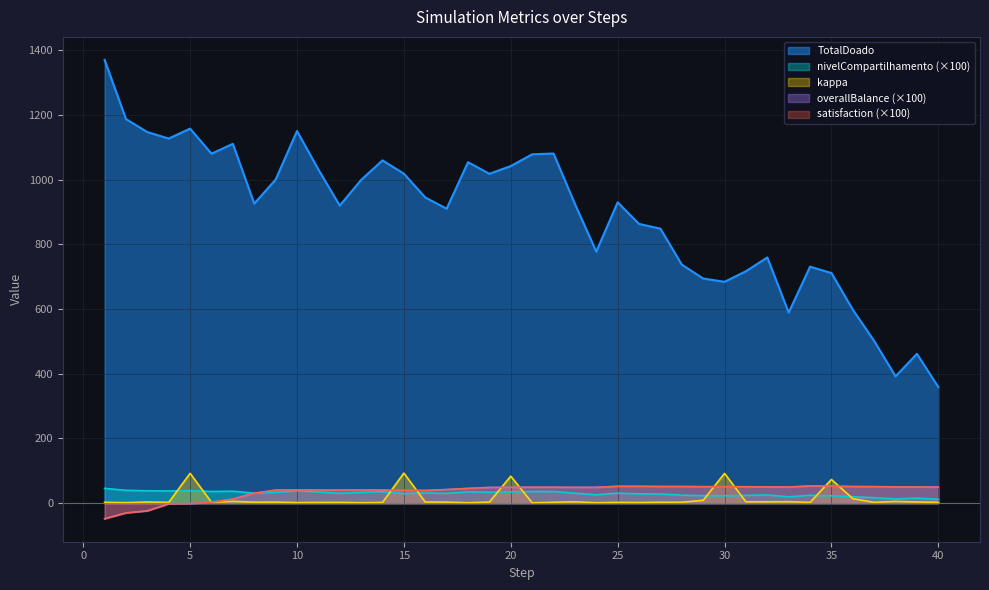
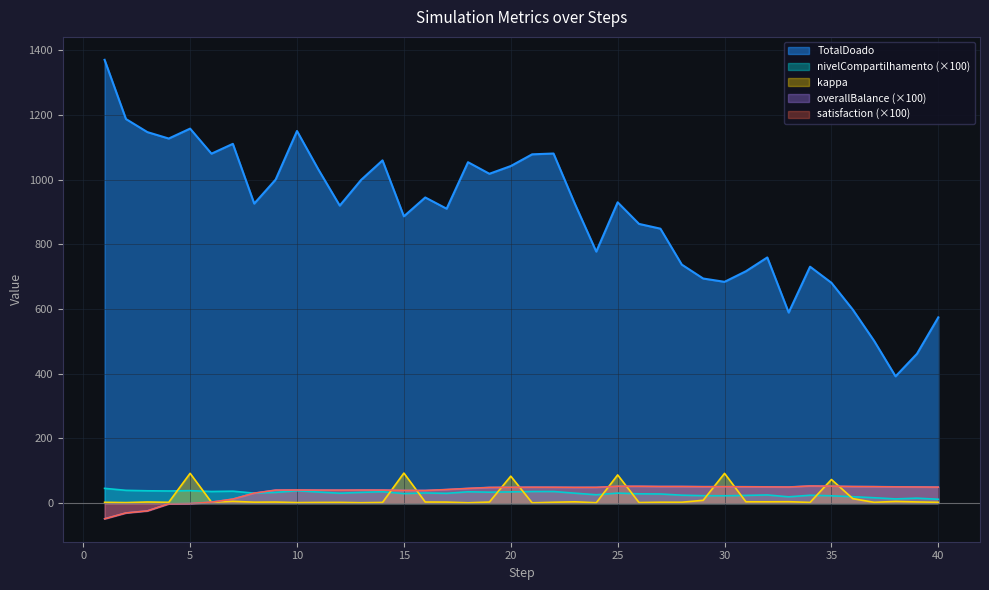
TotalDoado, 15: 1020 -> 890
kappa, 25: 0 -> 90
TotalDoado, 35: 710 -> 680
TotalDoado, 40: 360 -> 570
